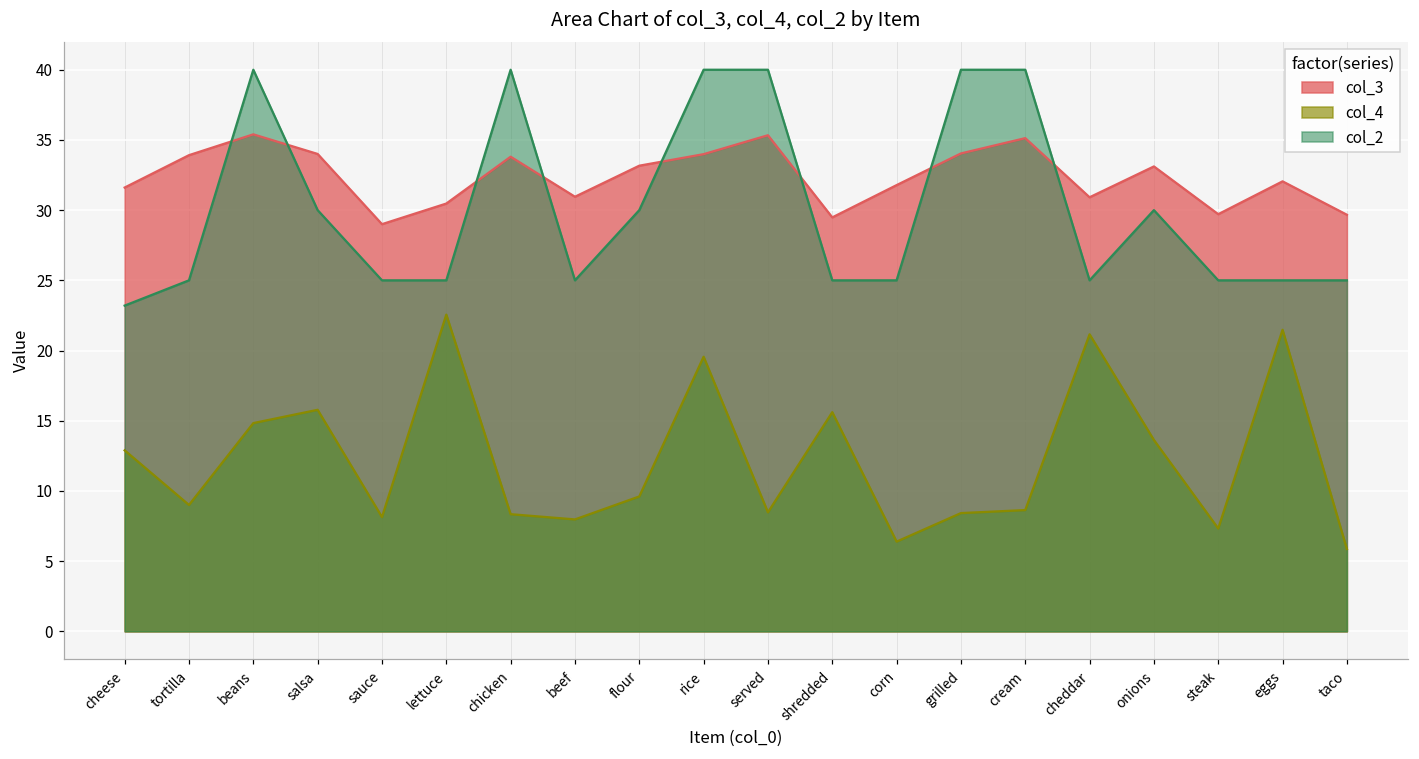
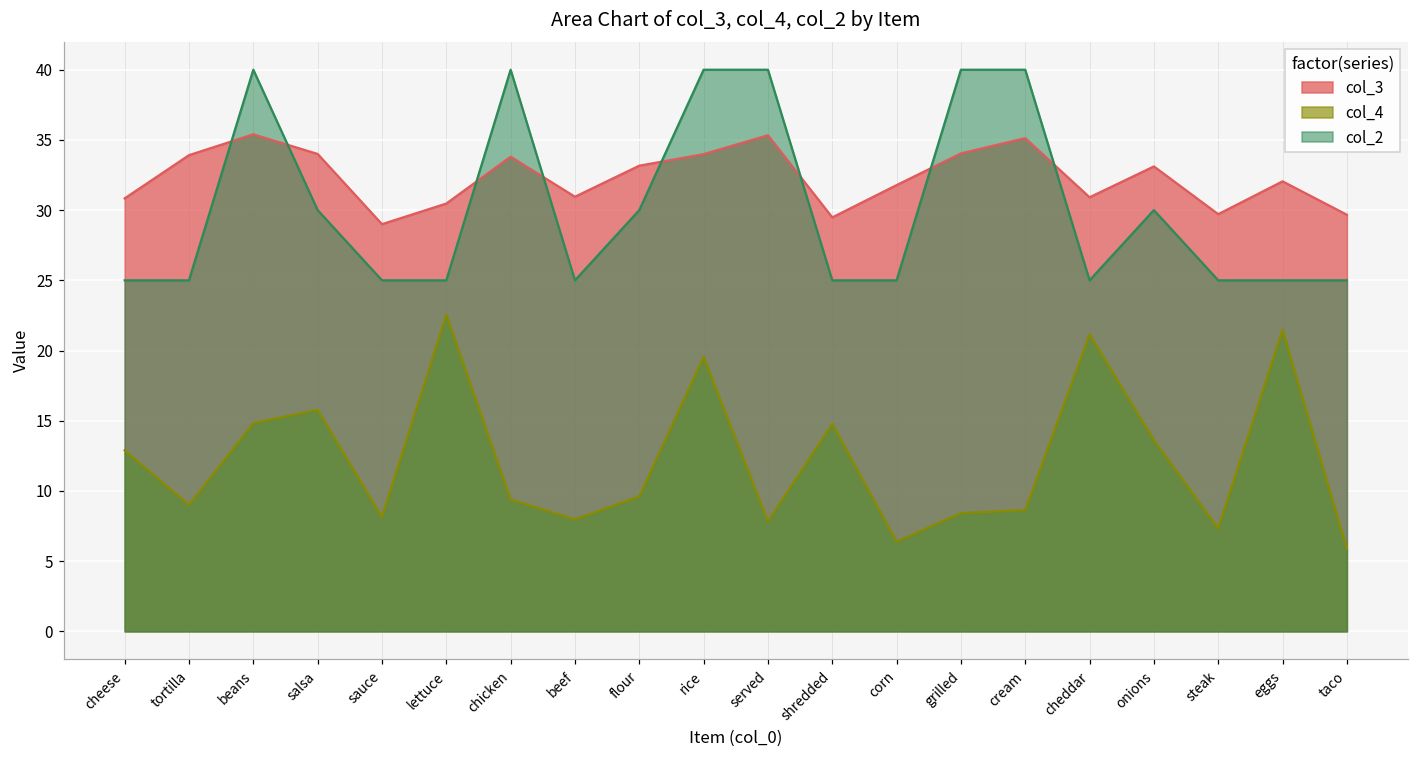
col_3, cheese: 31.6 -> 30.8
col_2, cheese: 23.2 -> 25.0
col_4, chicken: 8.3 -> 9.4
col_4, served: 8.5 -> 7.8
col_4, shredded: 15.6 -> 14.8
